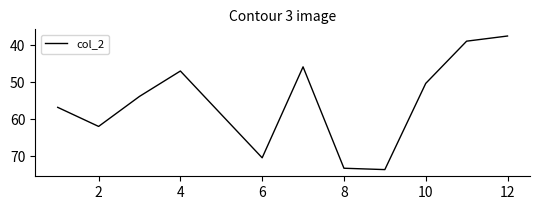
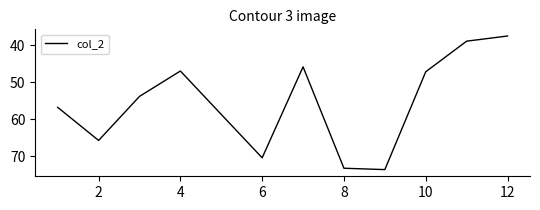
2: 62 -> 66
10: 50 -> 47
